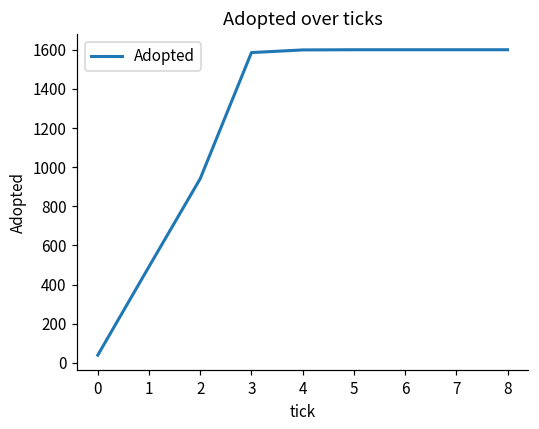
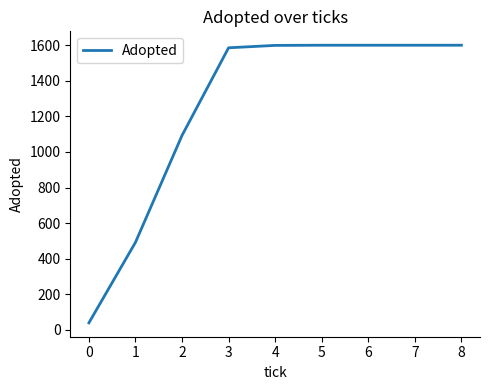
2: 940 -> 1090
